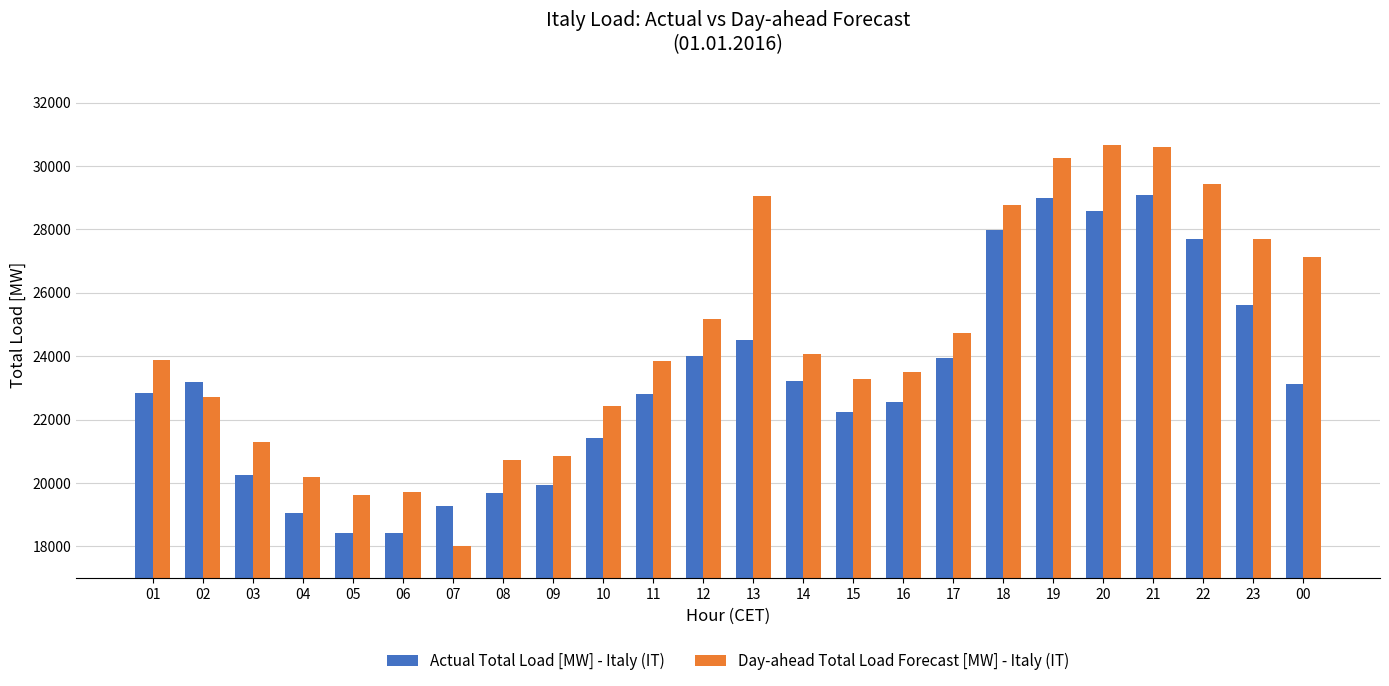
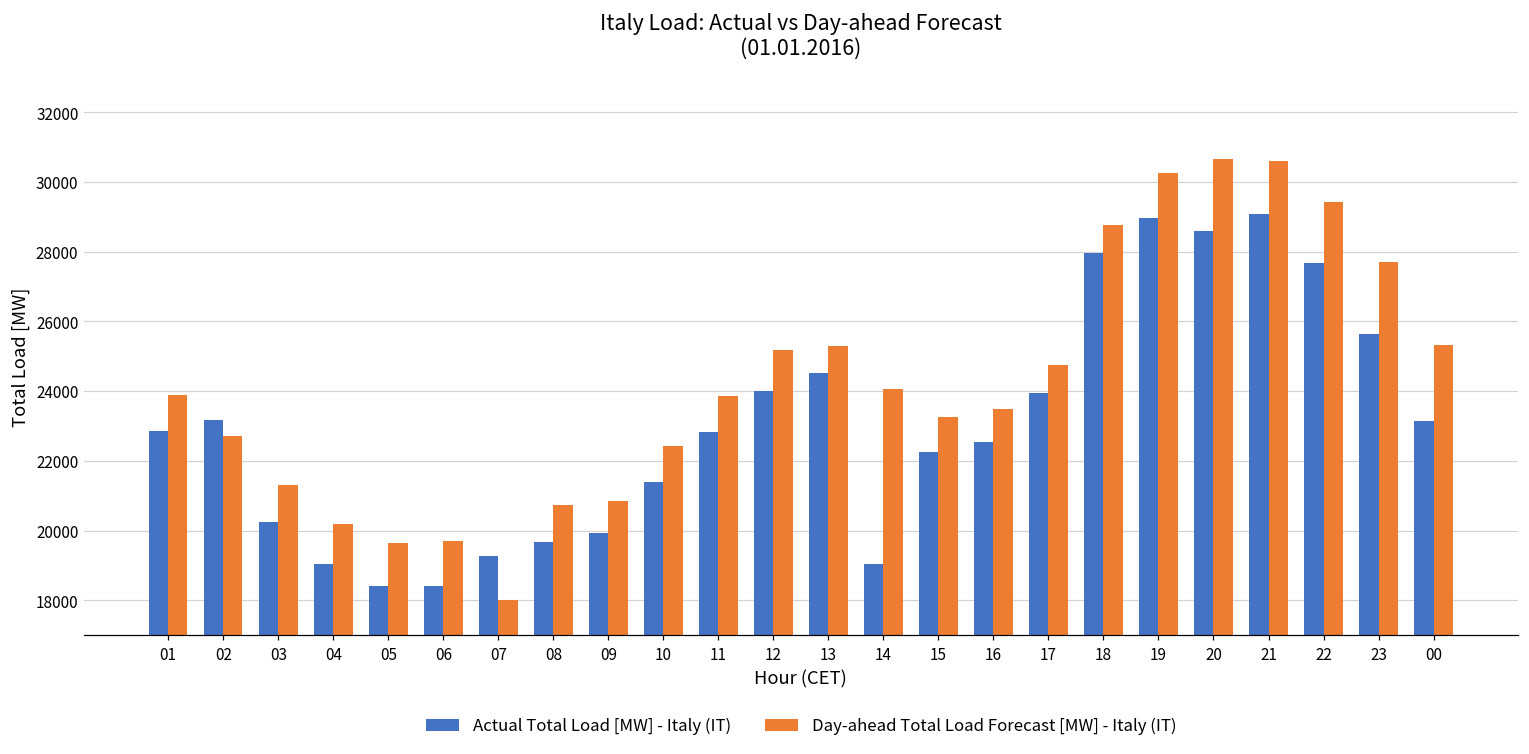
Day-ahead Total Load Forecast [MW] - Italy (IT), 13: 29000 -> 25300
Actual Total Load [MW] - Italy (IT), 14: 23200 -> 19000
Day-ahead Total Load Forecast [MW] - Italy (IT), 00: 27100 -> 25300
